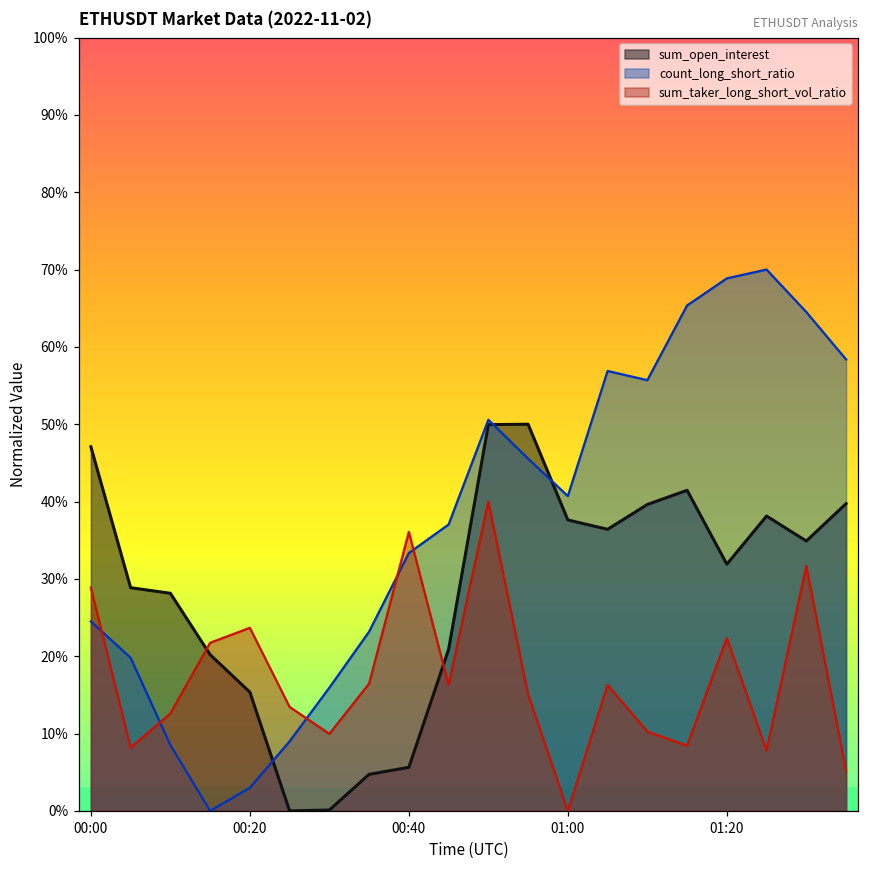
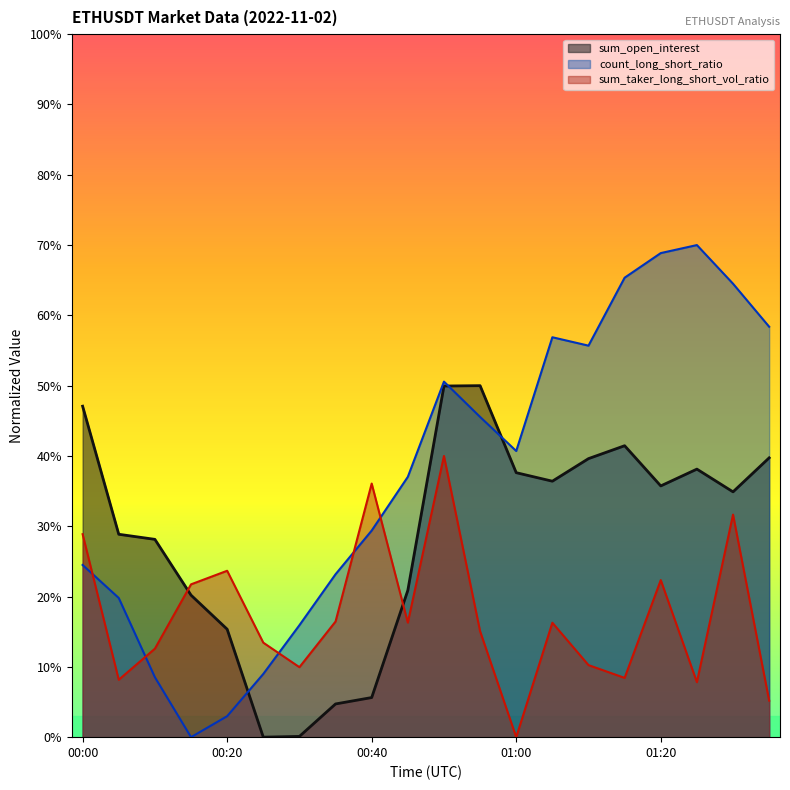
count_long_short_ratio, 00:40: 33% -> 29%
sum_open_interest, 01:20: 32% -> 36%
